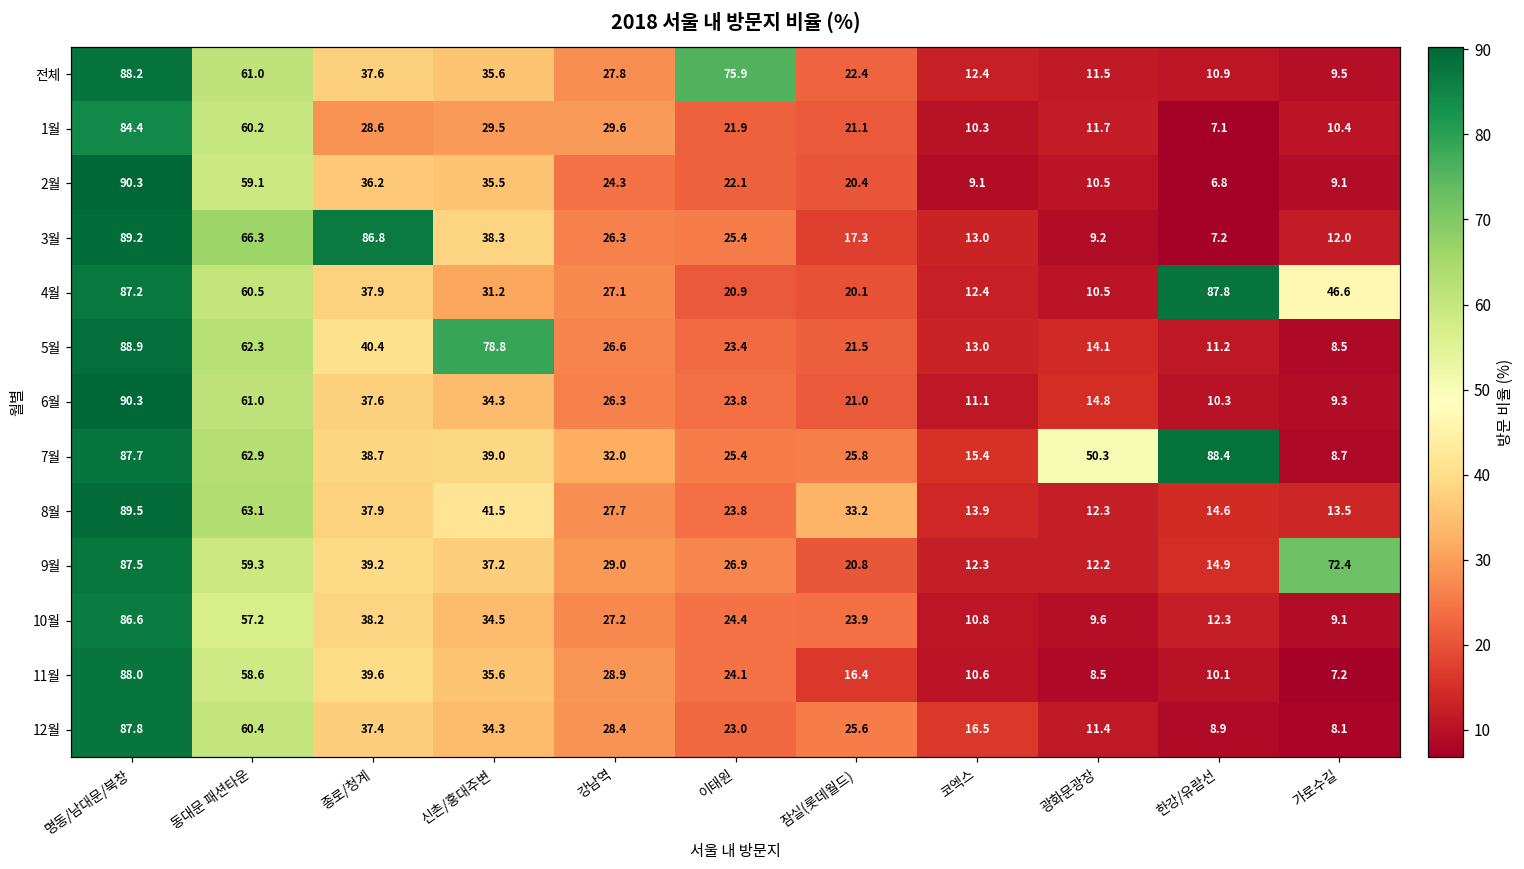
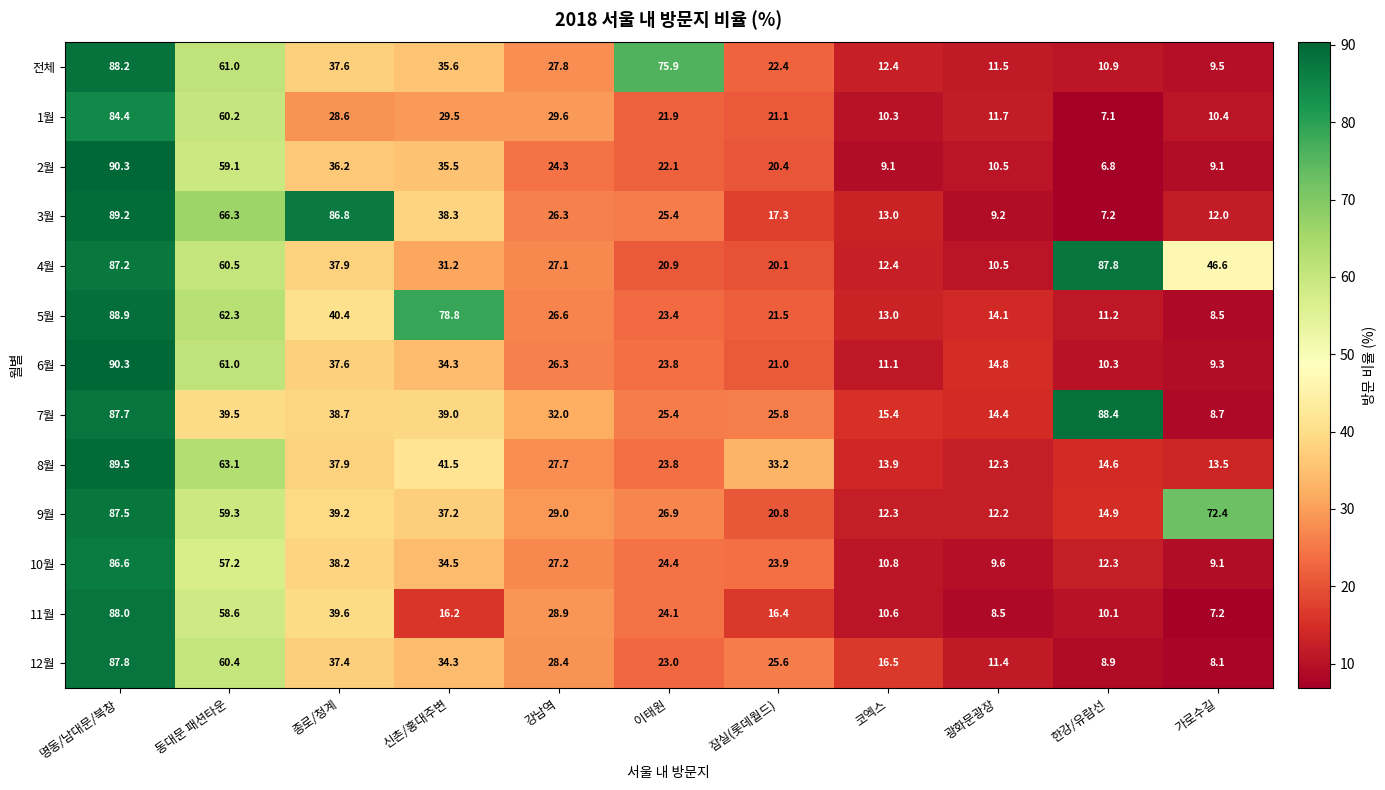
7월, 동대문 패션타운: 62.9 -> 39.5
7월, 광화문광장: 50.3 -> 14.4
11월, 신촌/홍대주변: 35.6 -> 16.2
